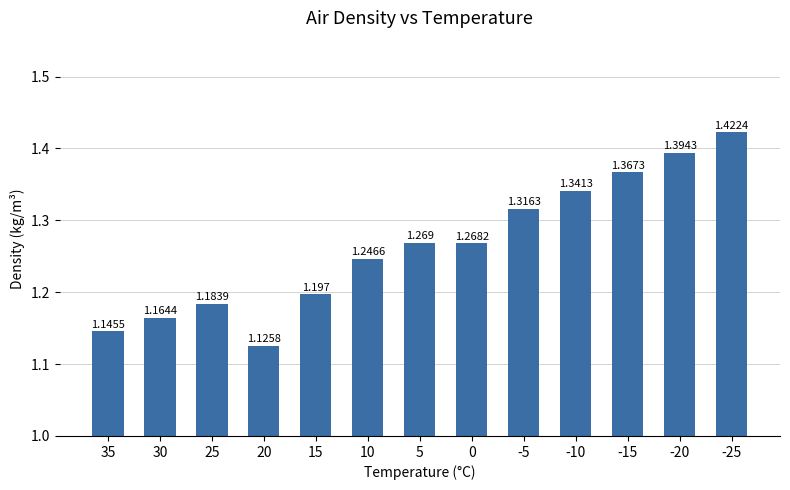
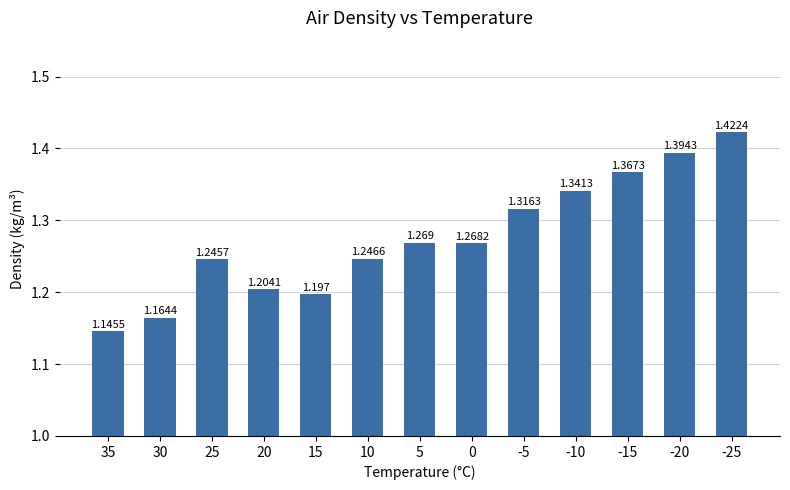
25: 1.1839 -> 1.2457
20: 1.1258 -> 1.2041
